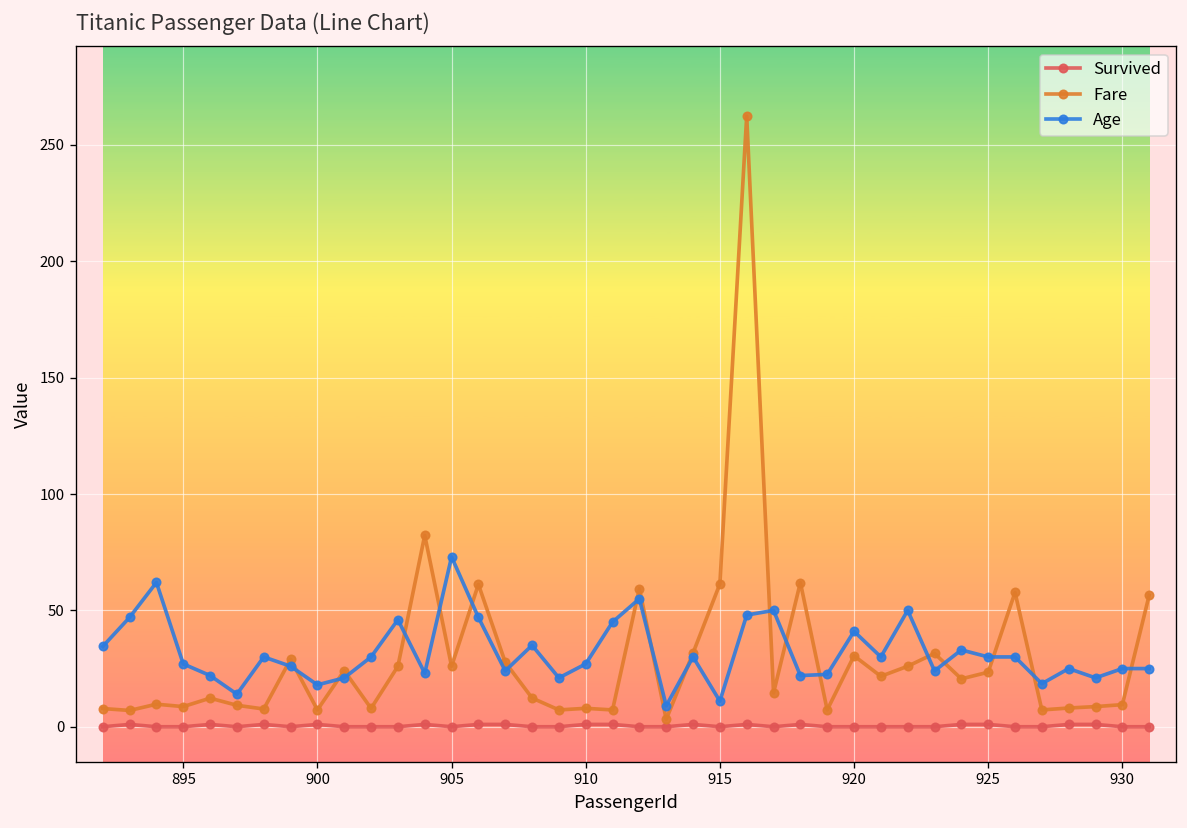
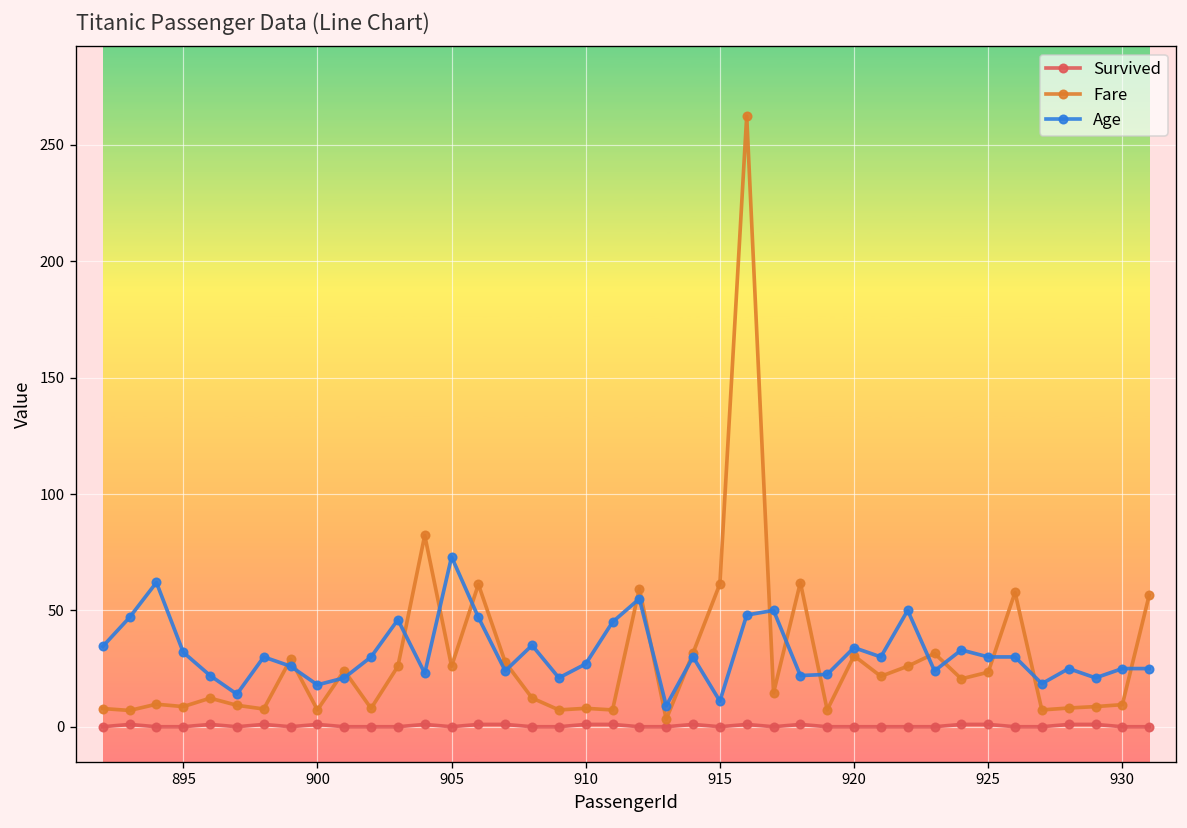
Age, 895: 27 -> 32
Age, 920: 41 -> 34
